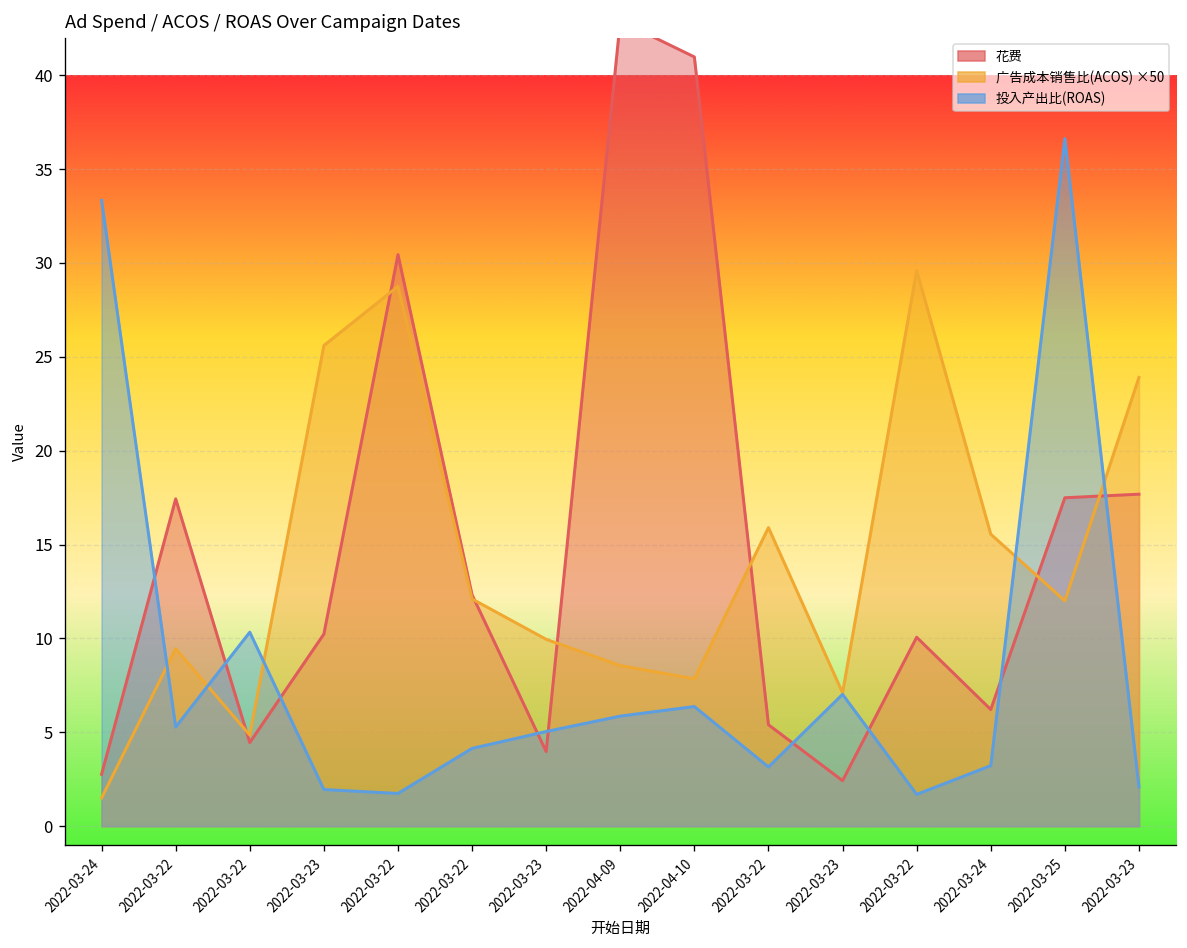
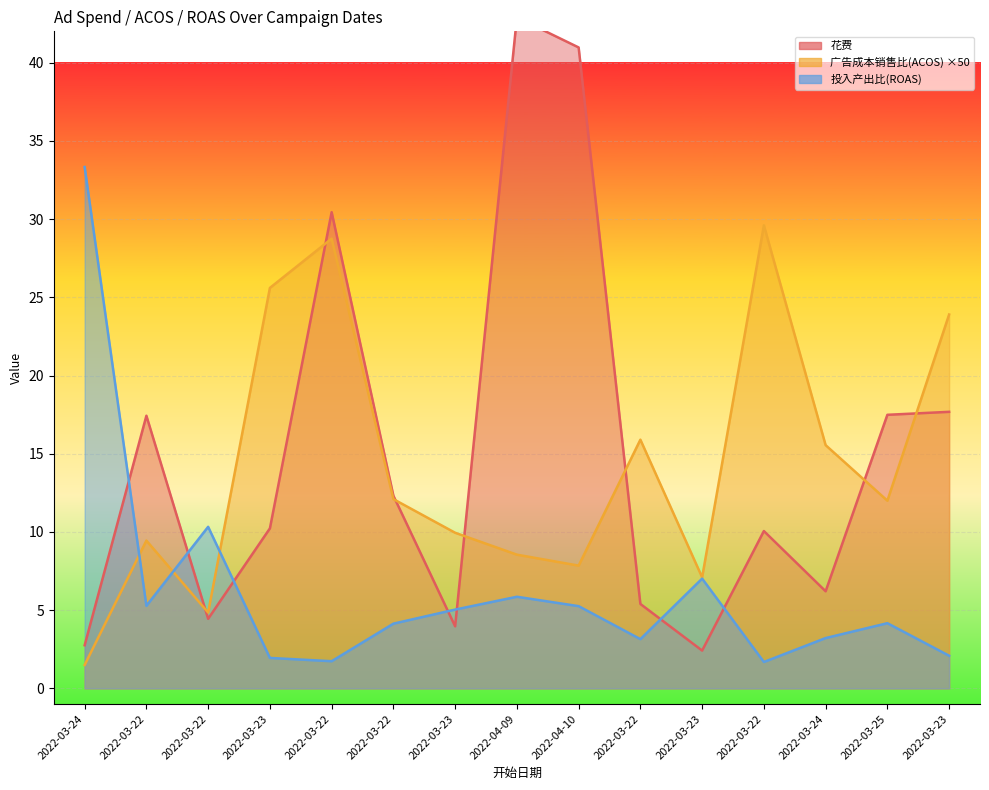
投入产出比(ROAS), 2022-04-10: 6.4 -> 5.3
投入产出比(ROAS), 2022-03-25: 36.6 -> 4.2
